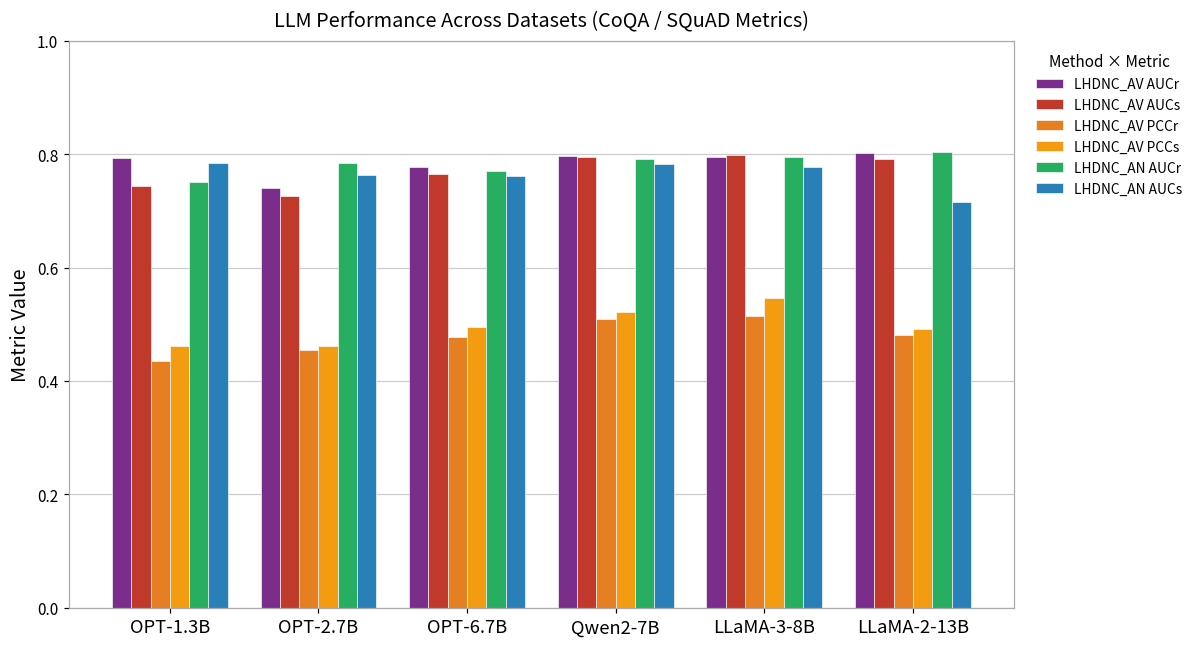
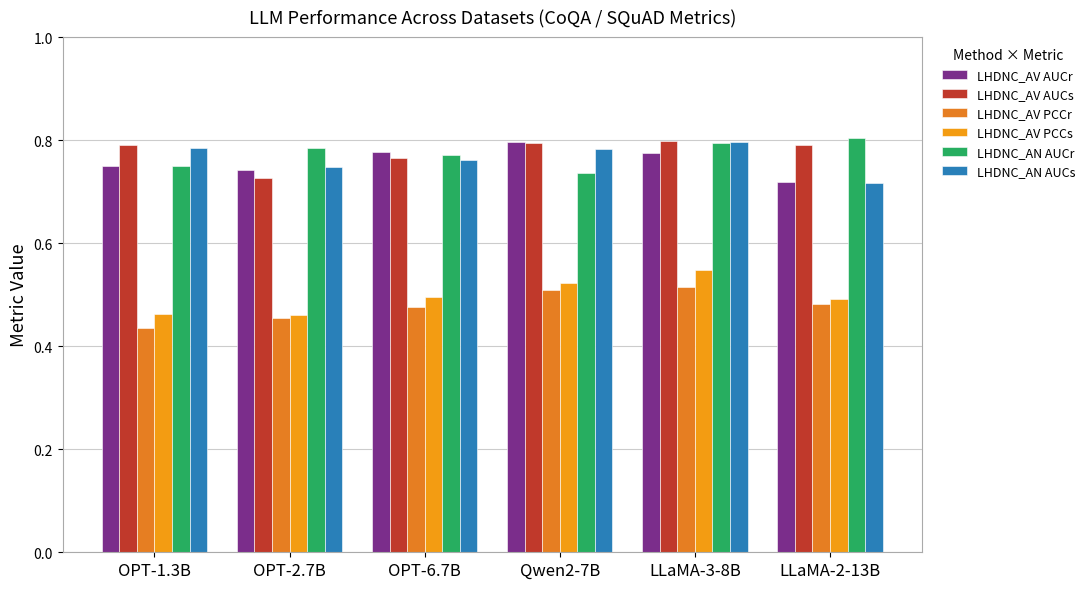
LHDNC_AV AUCr, OPT-1.3B: 0.79 -> 0.75
LHDNC_AV AUCs, OPT-1.3B: 0.74 -> 0.79
LHDNC_AN AUCs, OPT-2.7B: 0.76 -> 0.75
LHDNC_AN AUCr, Qwen2-7B: 0.79 -> 0.74
LHDNC_AV AUCr, LLaMA-3-8B: 0.80 -> 0.77
LHDNC_AN AUCs, LLaMA-3-8B: 0.78 -> 0.80
LHDNC_AV AUCr, LLaMA-2-13B: 0.80 -> 0.72
